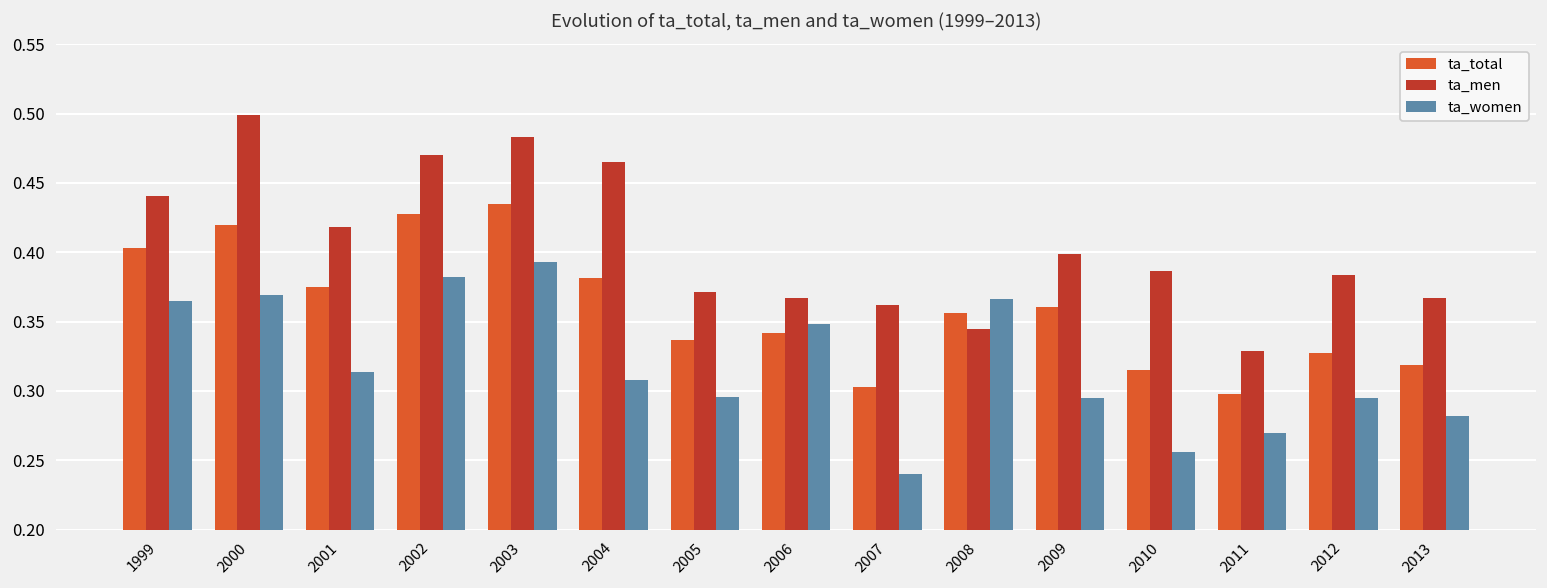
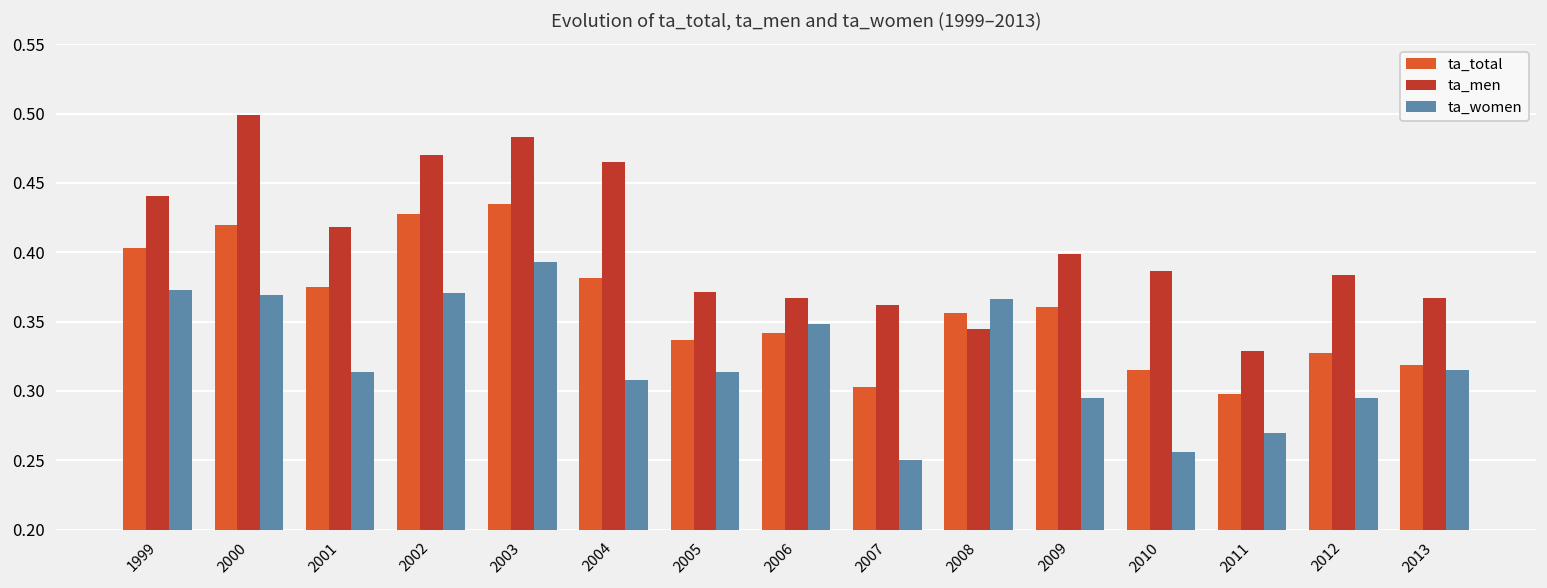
ta_women, 1999: 0.365 -> 0.373
ta_women, 2002: 0.382 -> 0.371
ta_women, 2005: 0.296 -> 0.313
ta_women, 2007: 0.240 -> 0.250
ta_women, 2013: 0.282 -> 0.315
